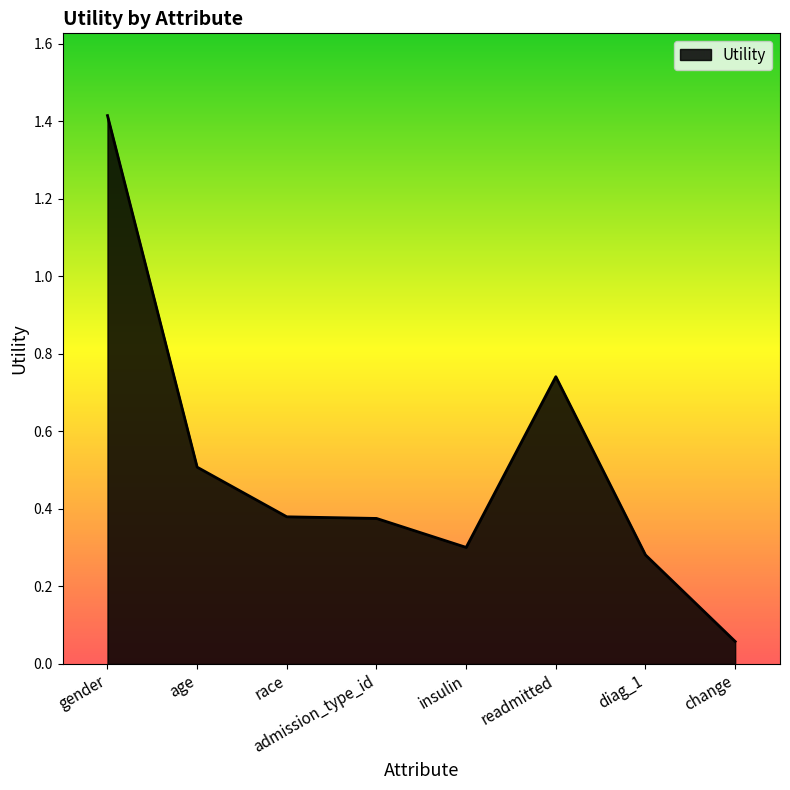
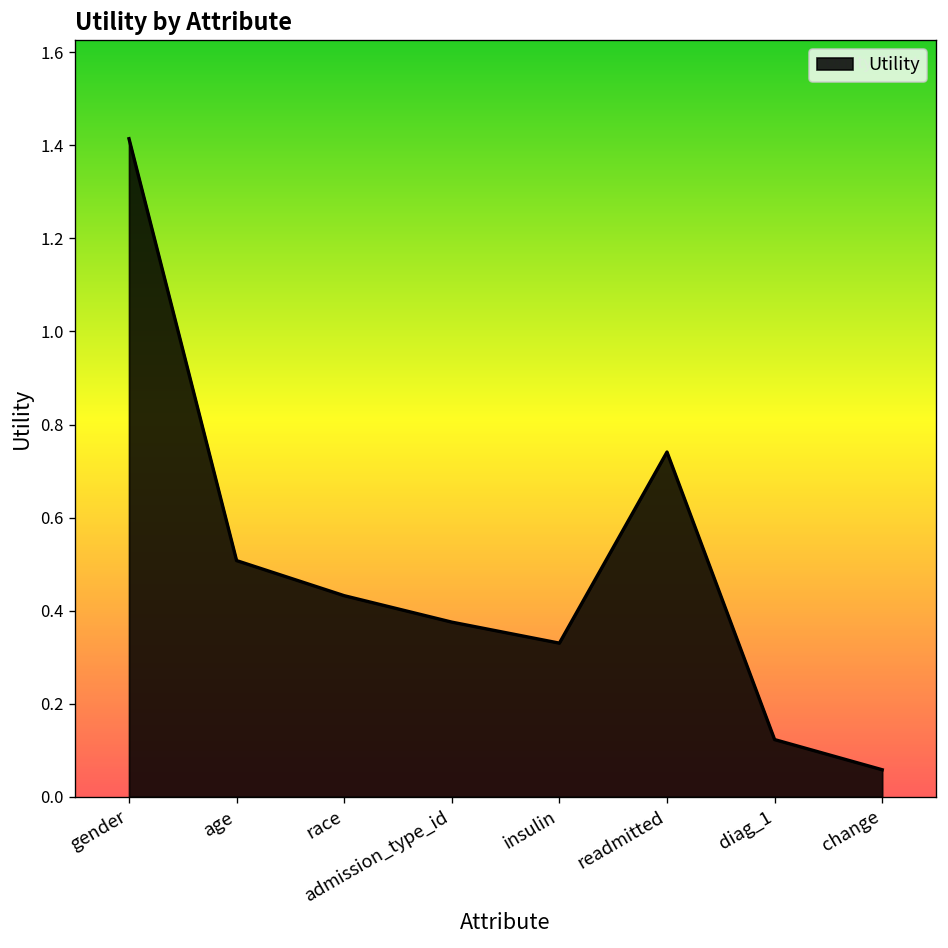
race: 0.38 -> 0.43
insulin: 0.30 -> 0.33
diag_1: 0.28 -> 0.12
